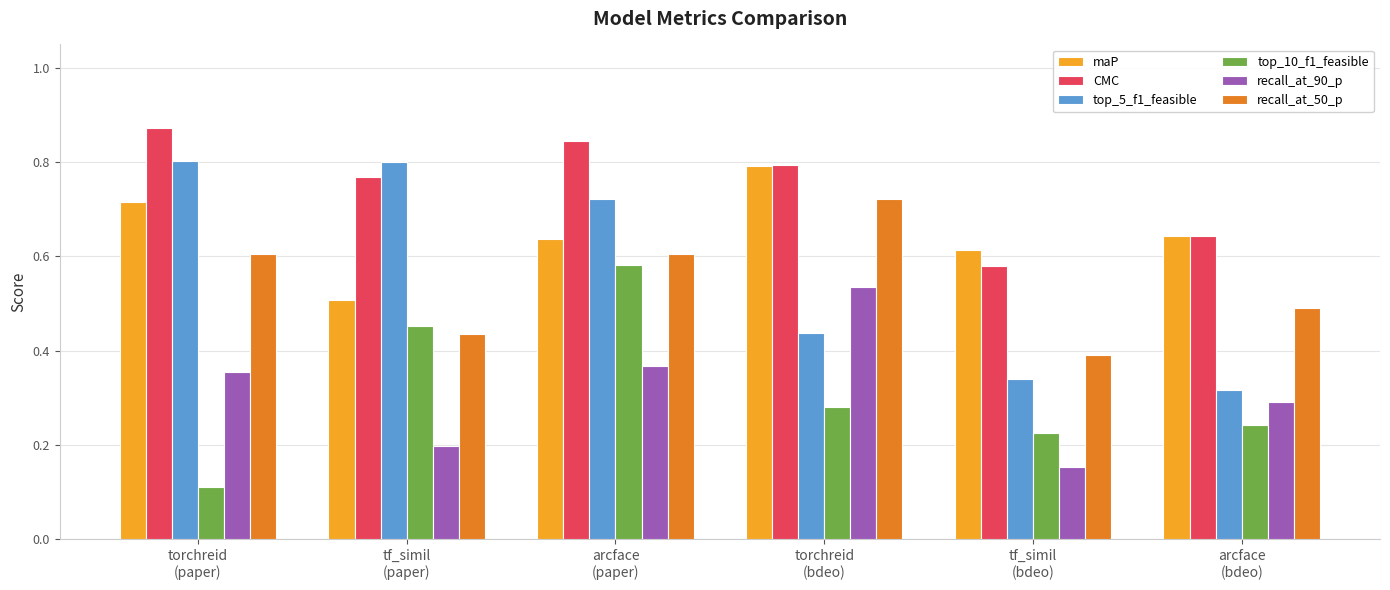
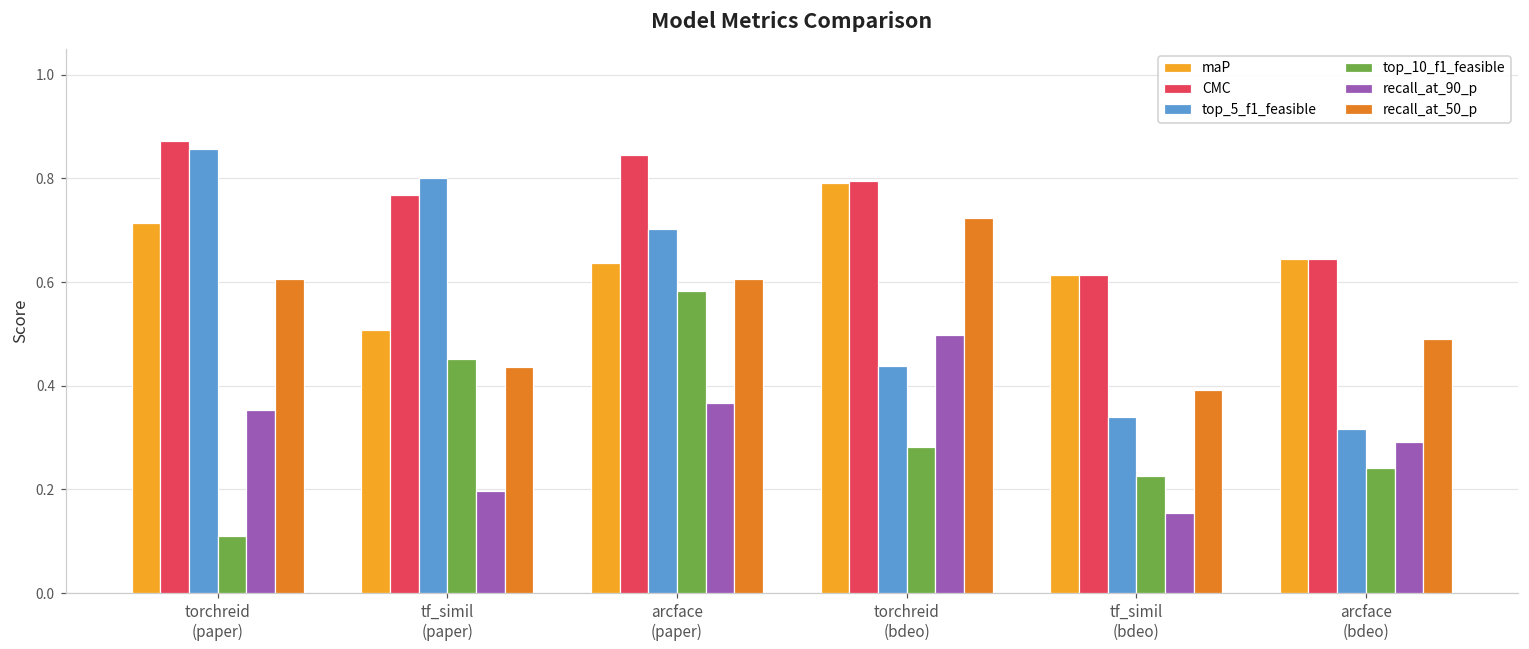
top_5_f1_feasible, torchreid (paper): 0.80 -> 0.86
top_5_f1_feasible, arcface (paper): 0.72 -> 0.70
recall_at_90_p, torchreid (bdeo): 0.54 -> 0.50
CMC, tf_simil (bdeo): 0.58 -> 0.61
